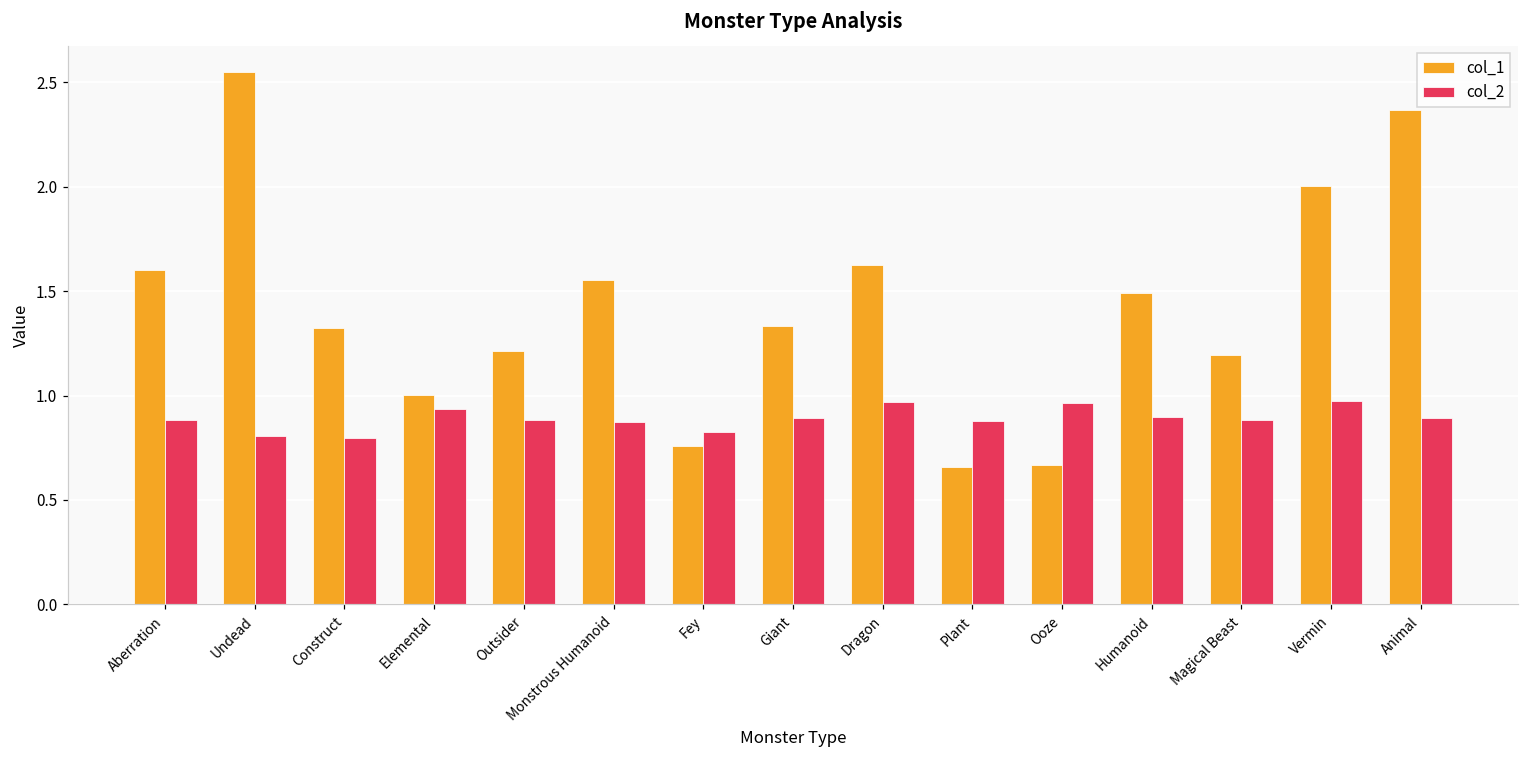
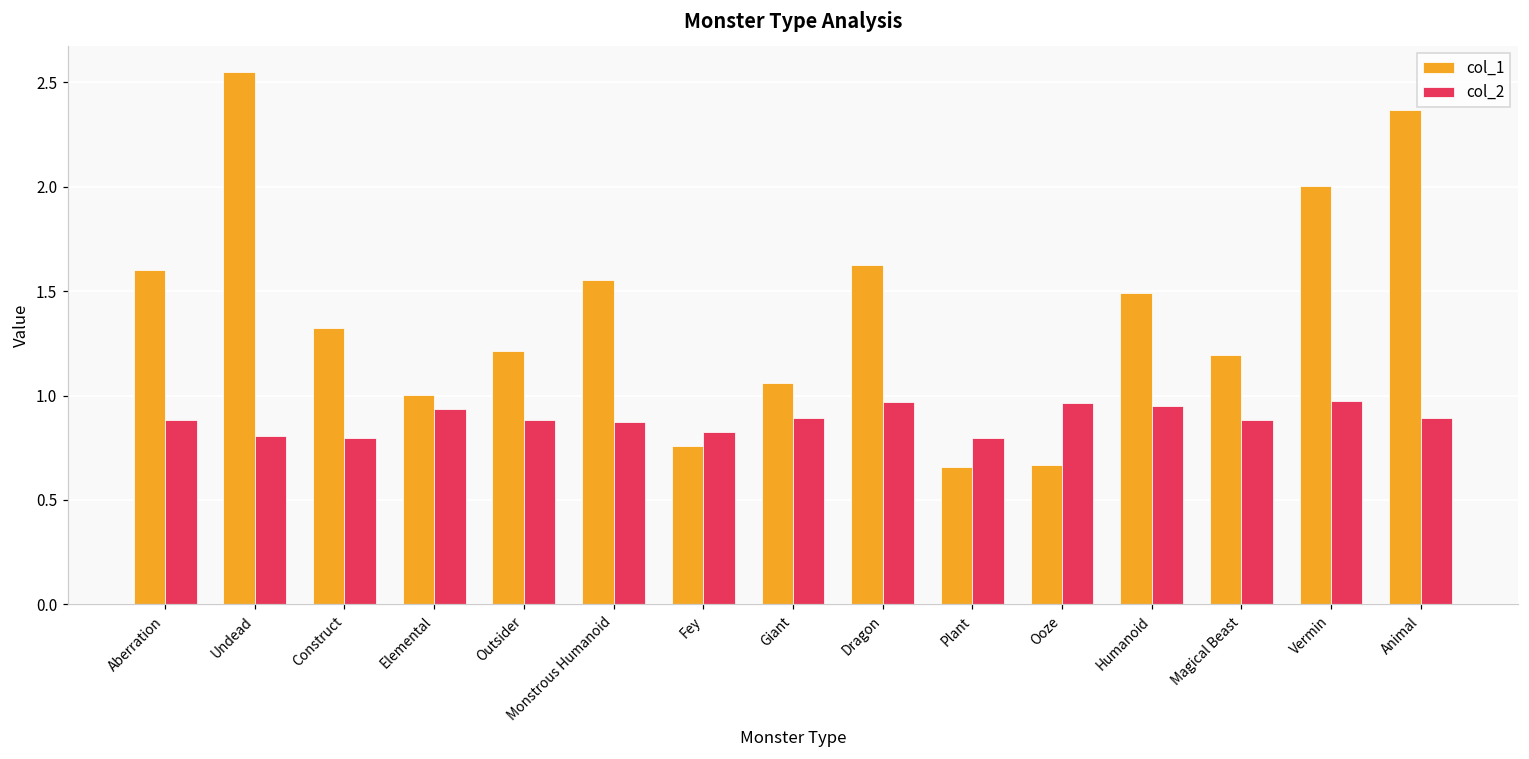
col_1, Giant: 1.33 -> 1.06
col_2, Plant: 0.88 -> 0.80
col_2, Humanoid: 0.90 -> 0.95
